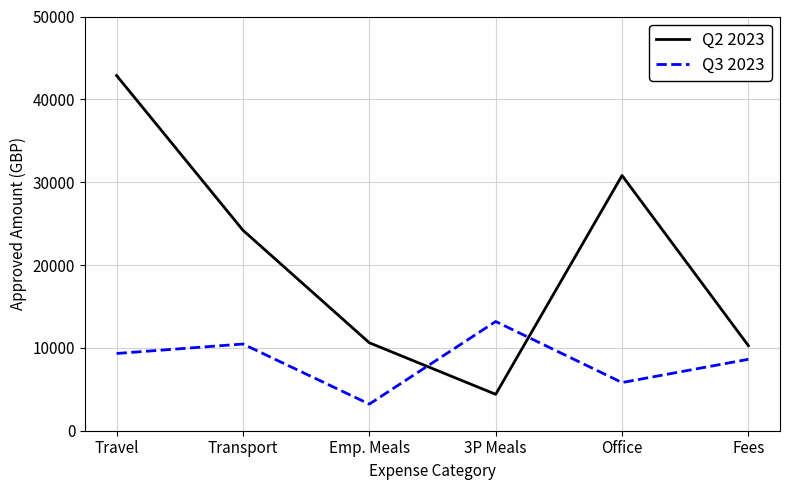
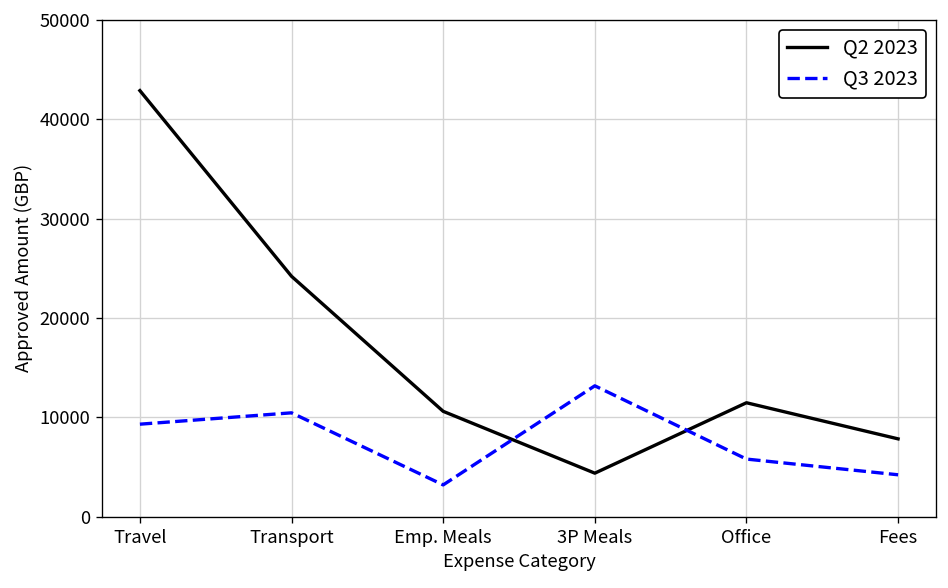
Q2 2023, Office: 31000 -> 11000
Q2 2023, Fees: 10000 -> 8000
Q3 2023, Fees: 9000 -> 4000
